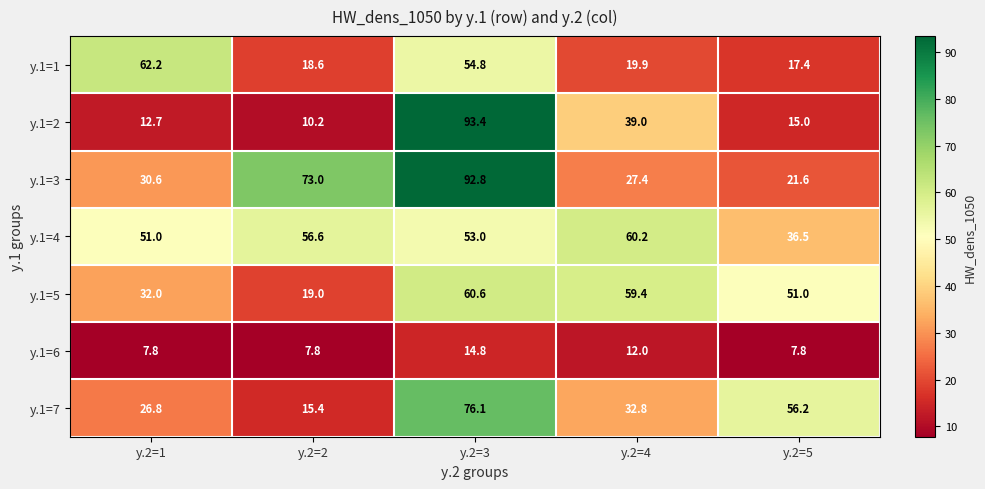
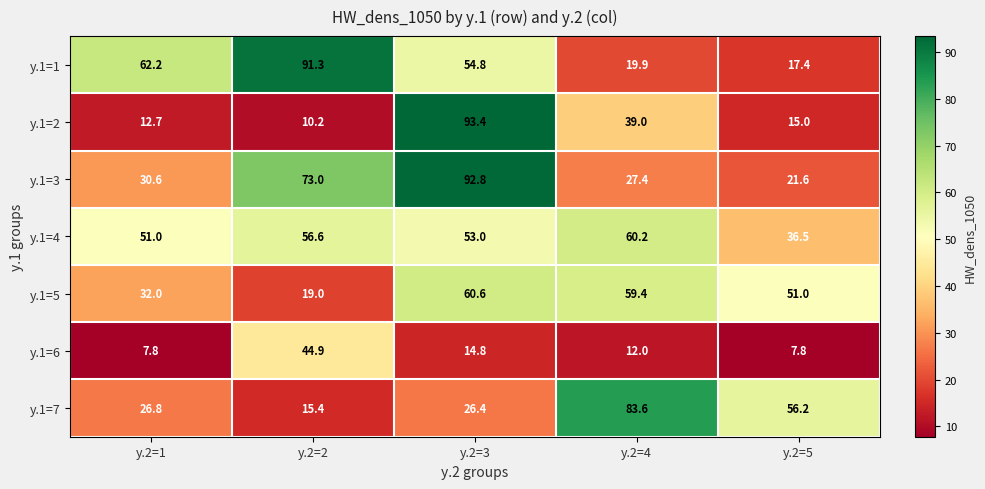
y.1=1, y.2=2: 18.6 -> 91.3
y.1=6, y.2=2: 7.8 -> 44.9
y.1=7, y.2=3: 76.1 -> 26.4
y.1=7, y.2=4: 32.8 -> 83.6
